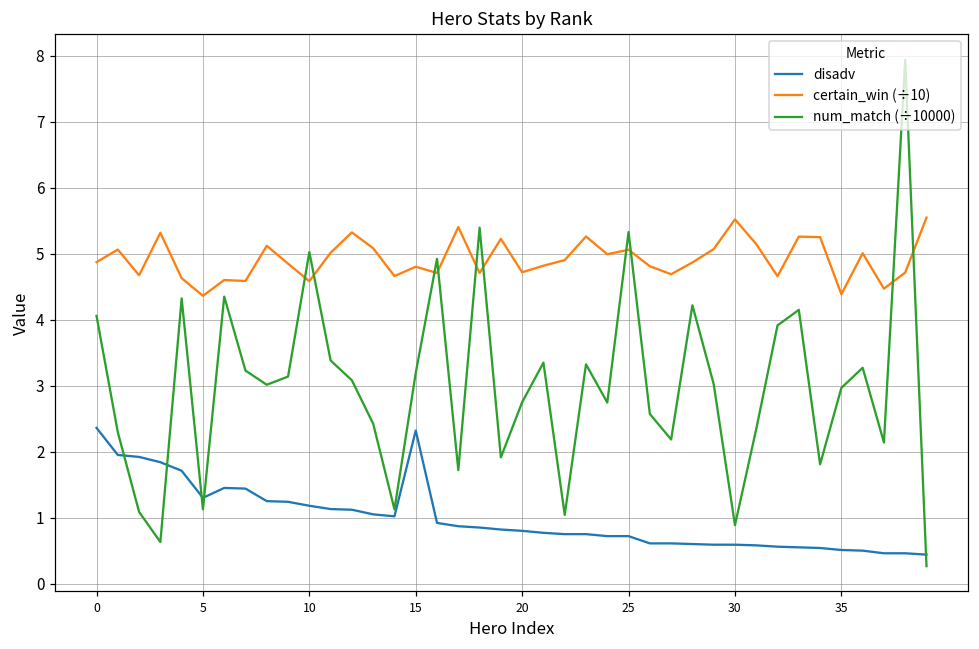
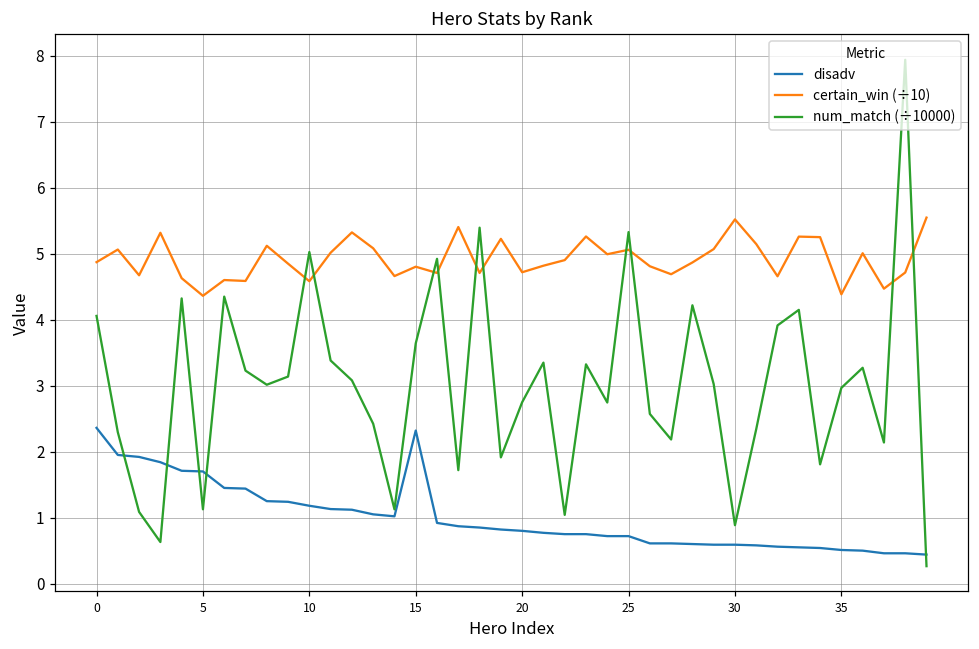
disadv, 5: 1.3 -> 1.7
num_match (÷10000), 15: 3.2 -> 3.6
